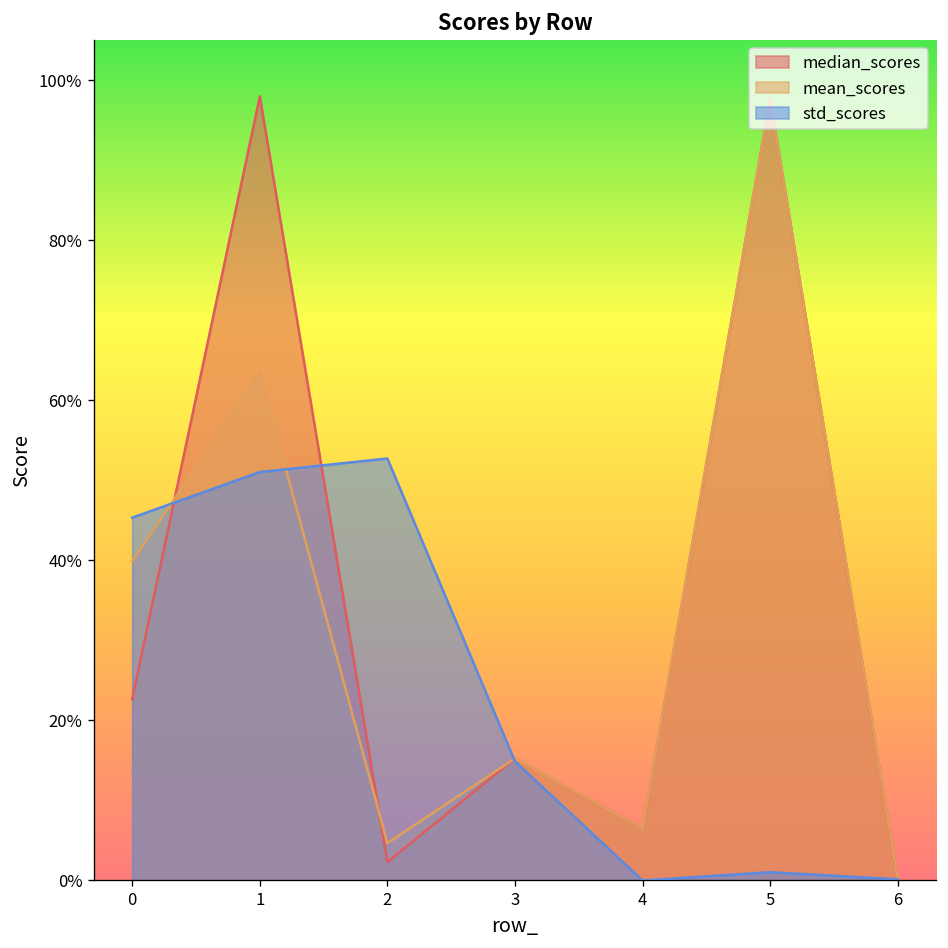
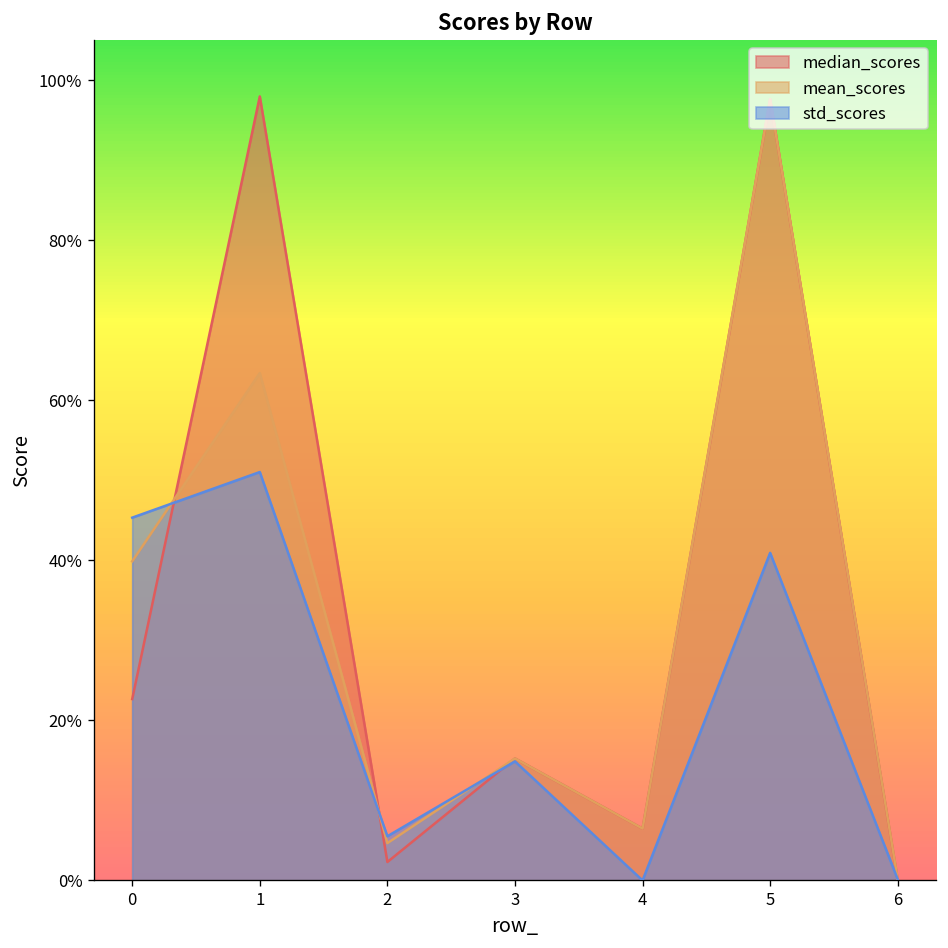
std_scores, 2: 53% -> 6%
std_scores, 5: 1% -> 41%
